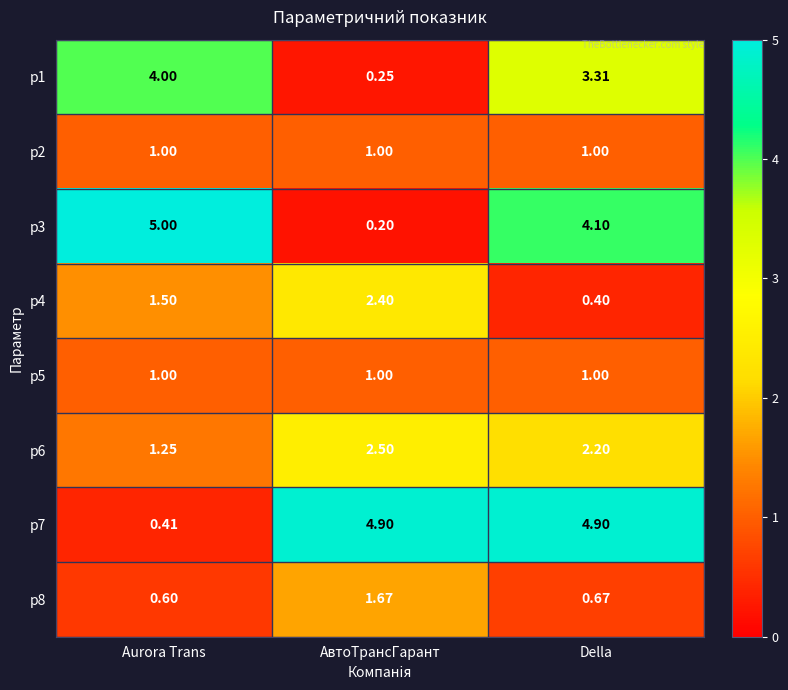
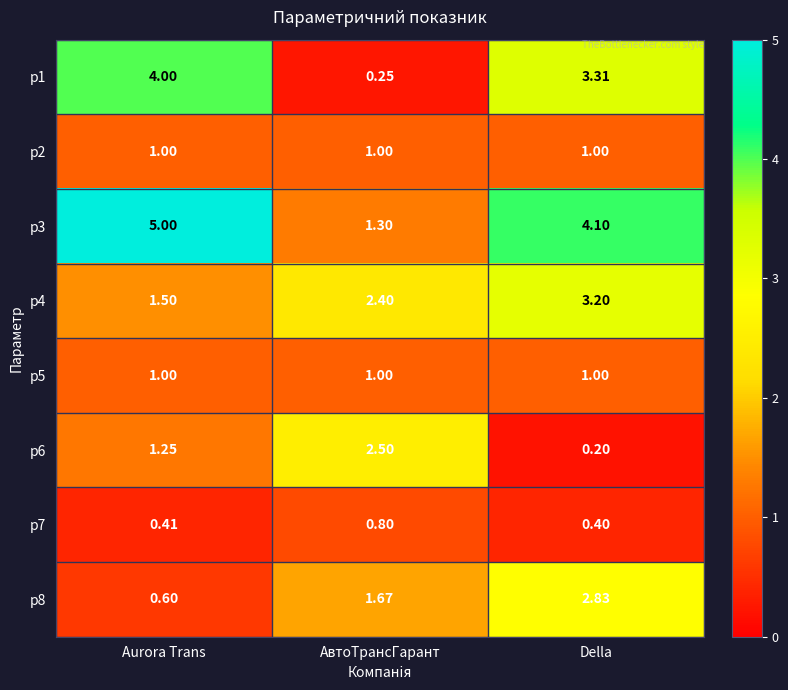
p3, АвтоТрансГарант: 0.20 -> 1.30
p4, Della: 0.40 -> 3.20
p6, Della: 2.20 -> 0.20
p7, АвтоТрансГарант: 4.90 -> 0.80
p7, Della: 4.90 -> 0.40
p8, Della: 0.67 -> 2.83
